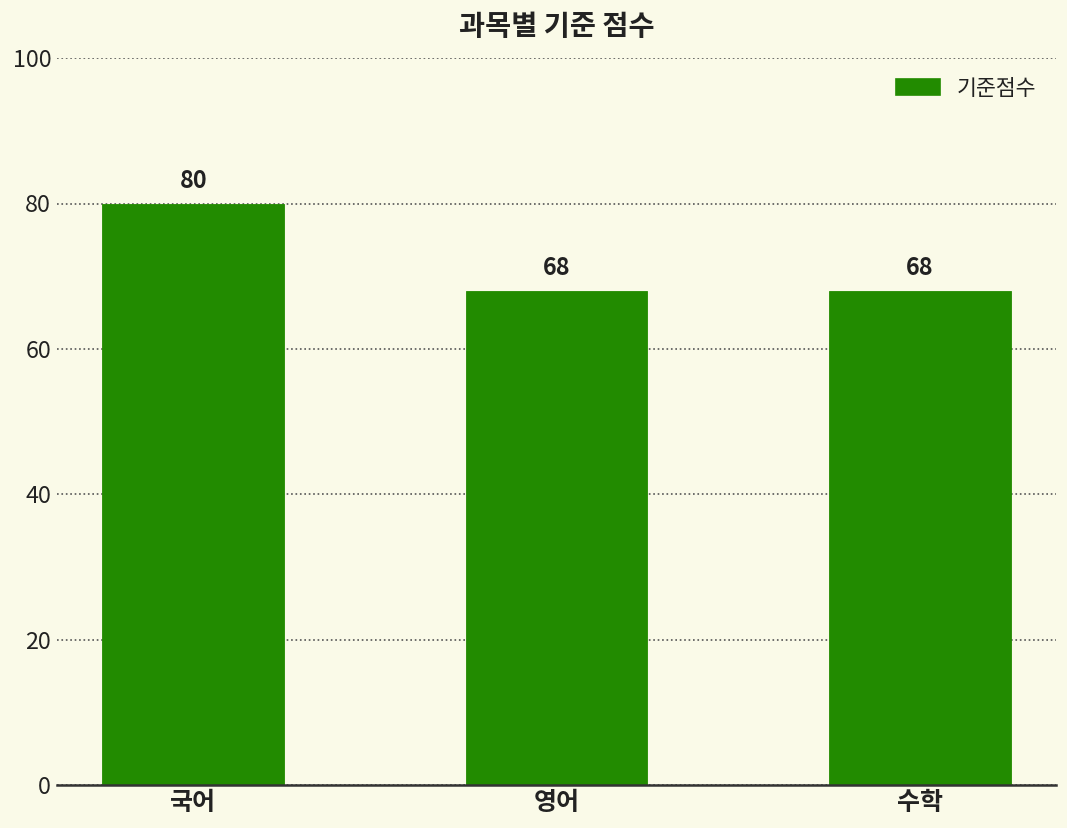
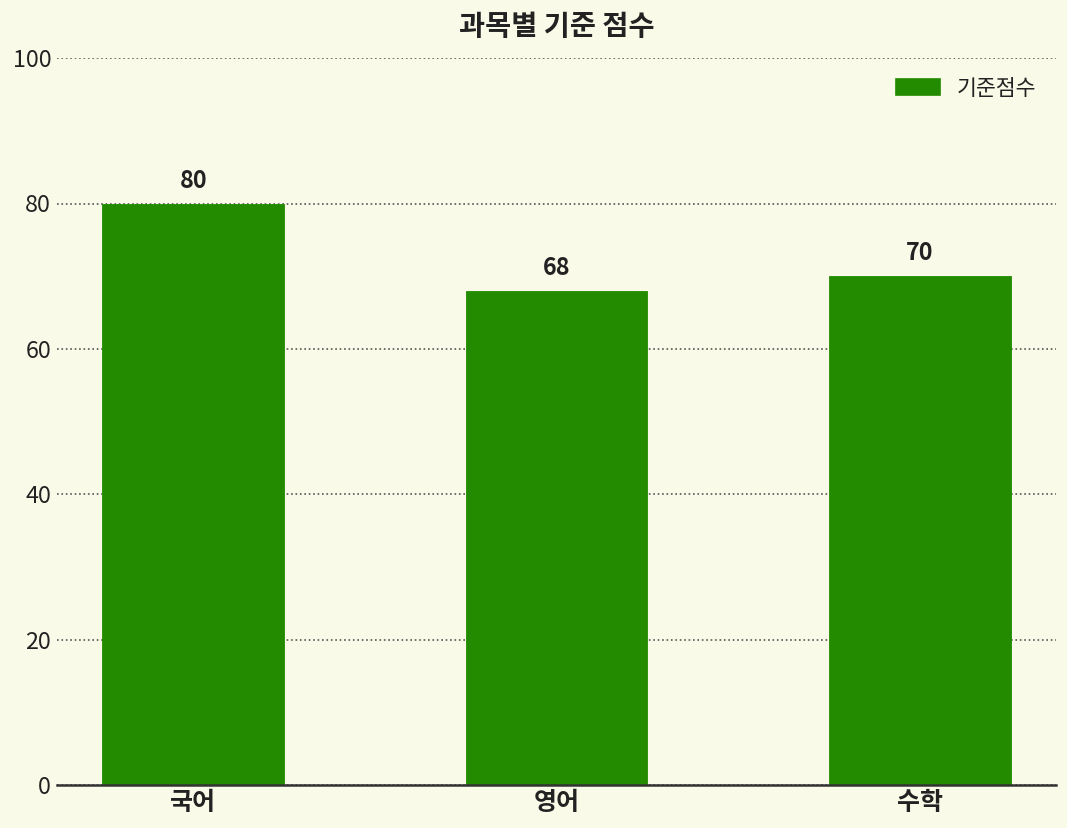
수학: 68 -> 70
